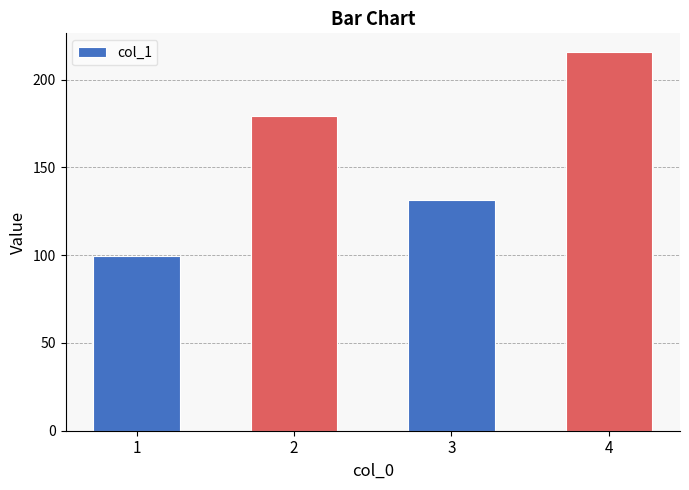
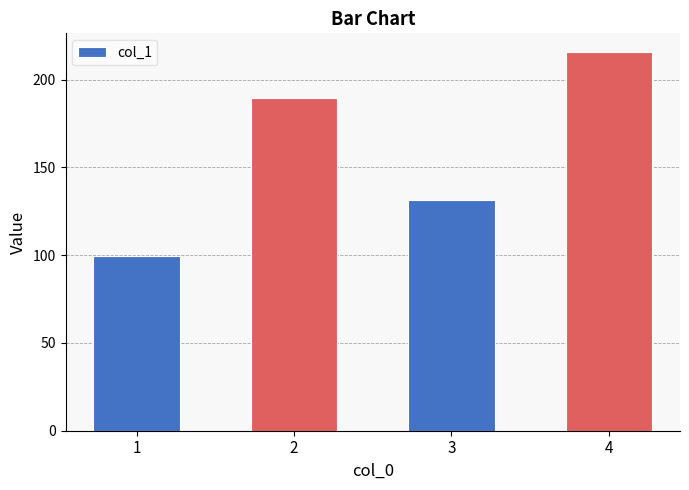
2: 179 -> 190
